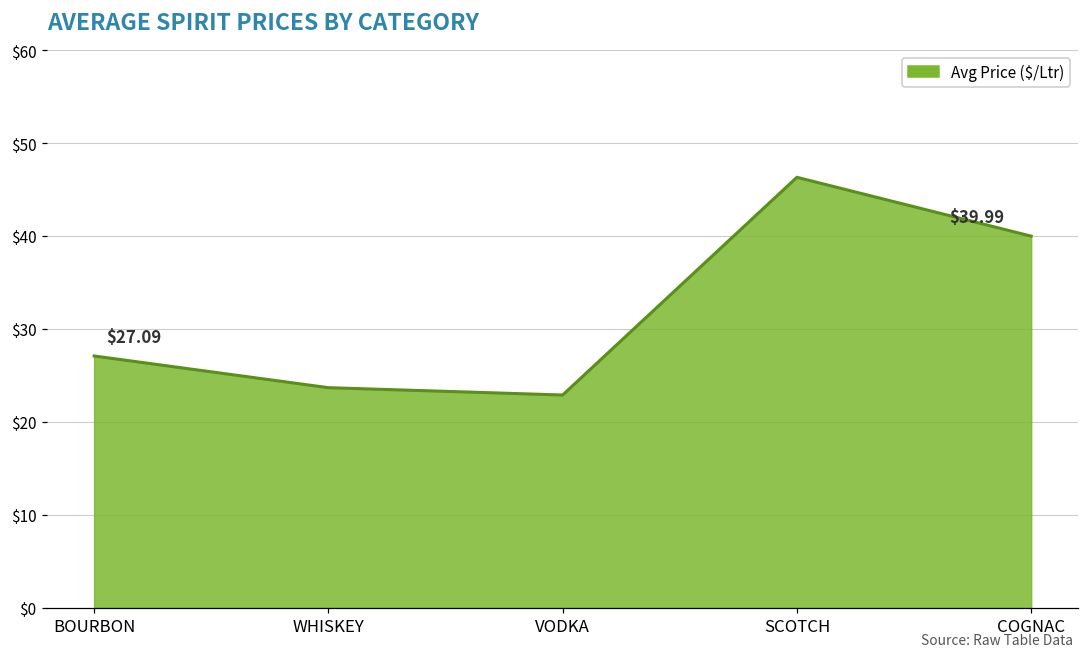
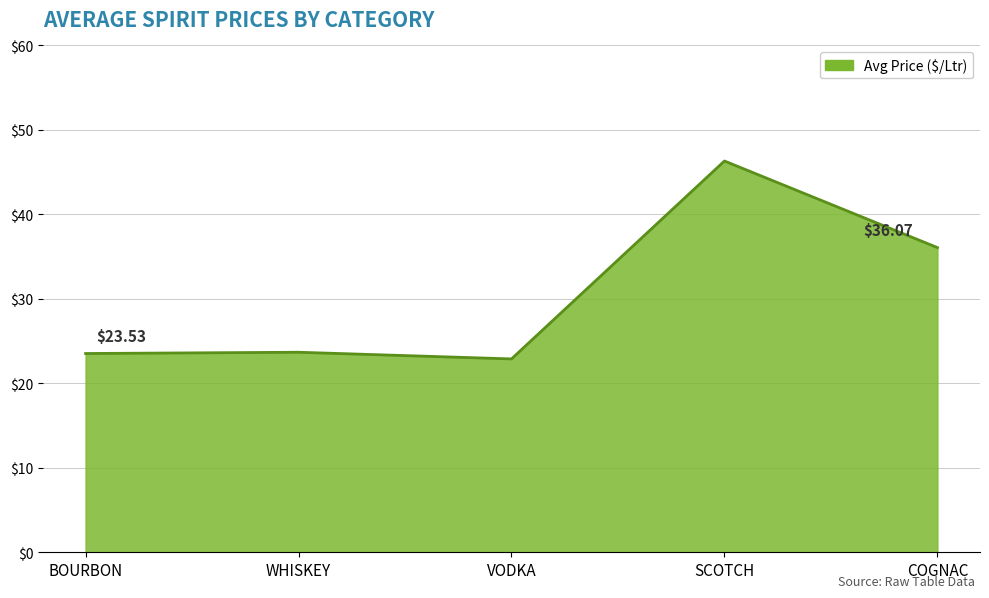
BOURBON: $27.09 -> $23.53
COGNAC: $39.99 -> $36.07
